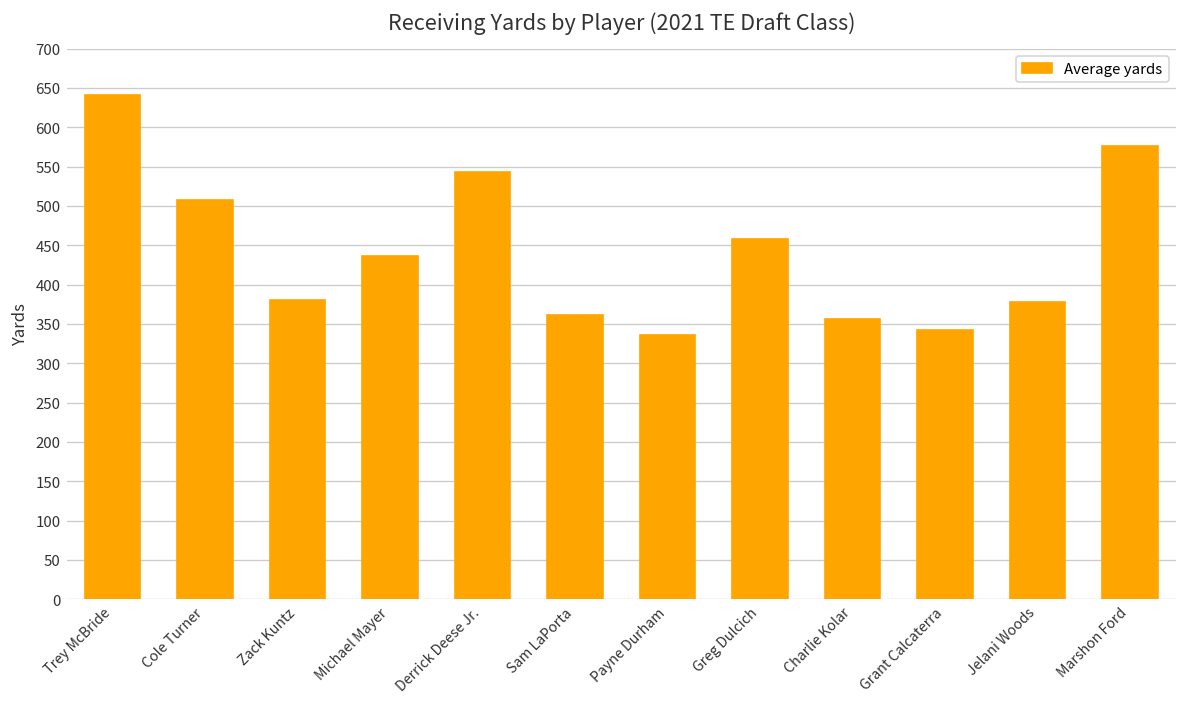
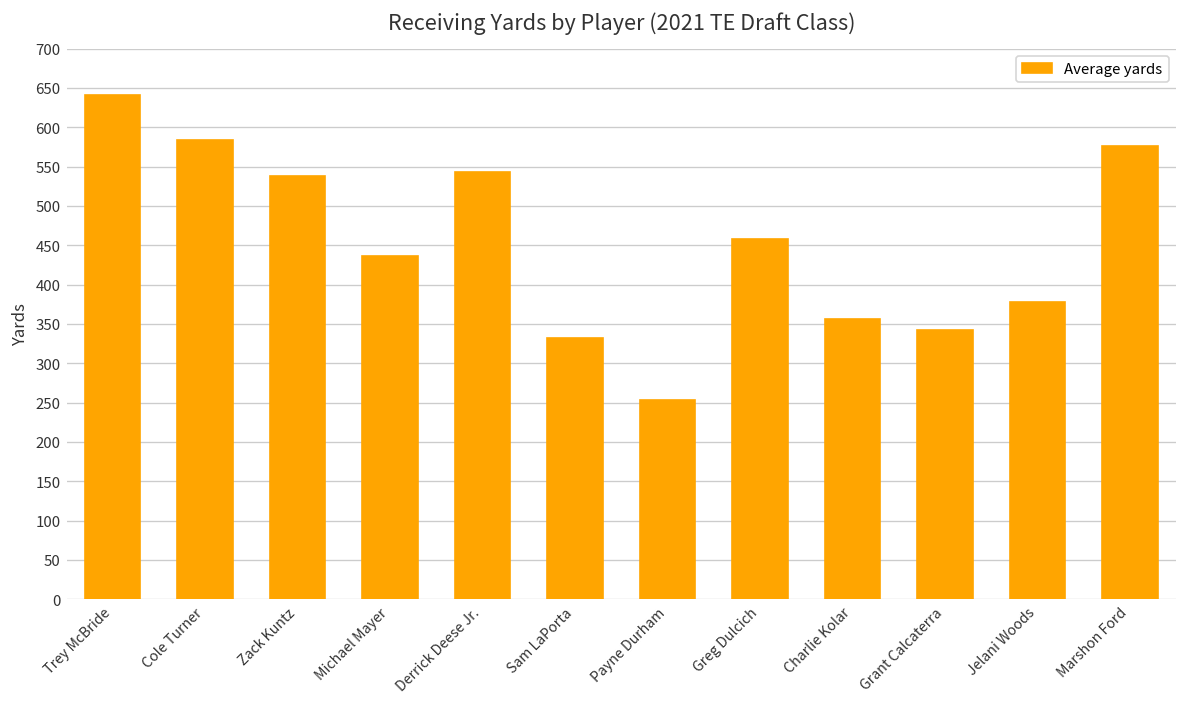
Cole Turner: 510 -> 580
Zack Kuntz: 380 -> 540
Sam LaPorta: 360 -> 330
Payne Durham: 340 -> 250
